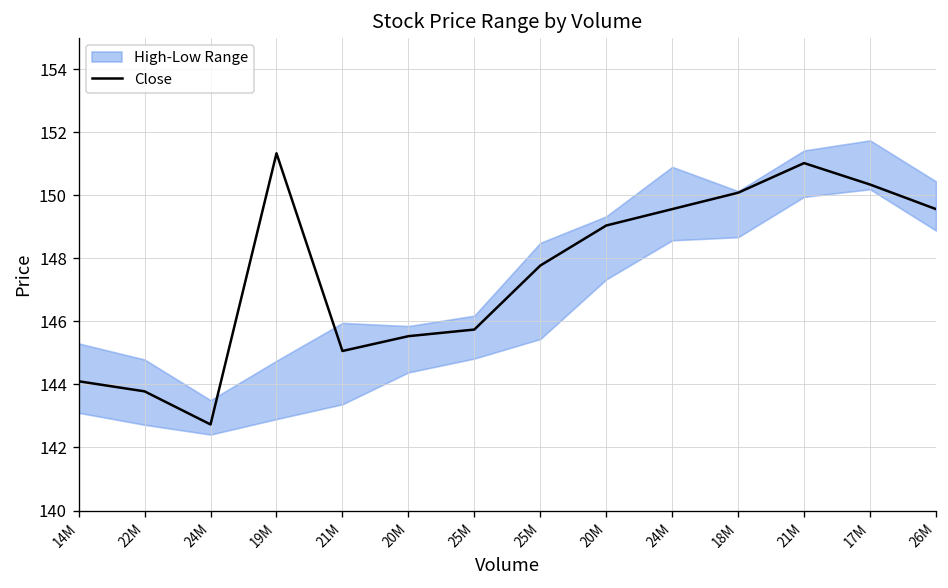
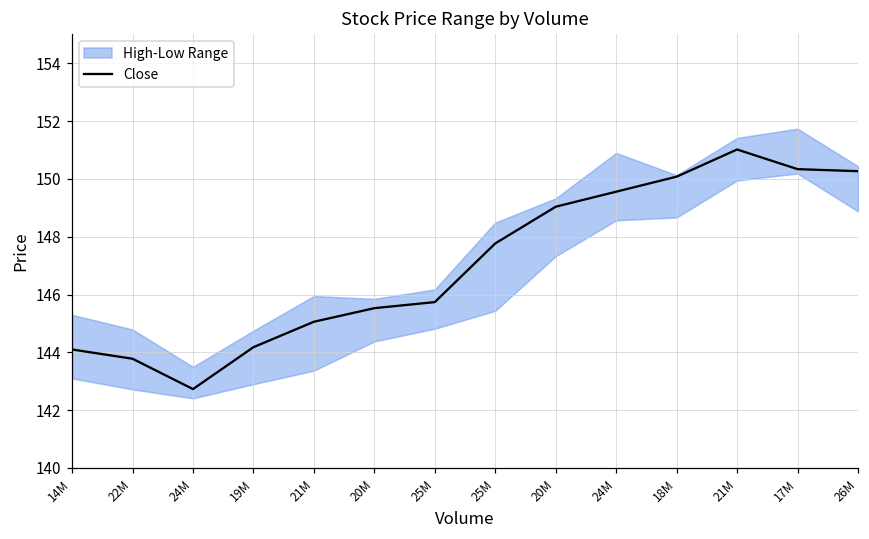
Close, 19M: 151.3 -> 144.2
Close, 26M: 149.6 -> 150.3
